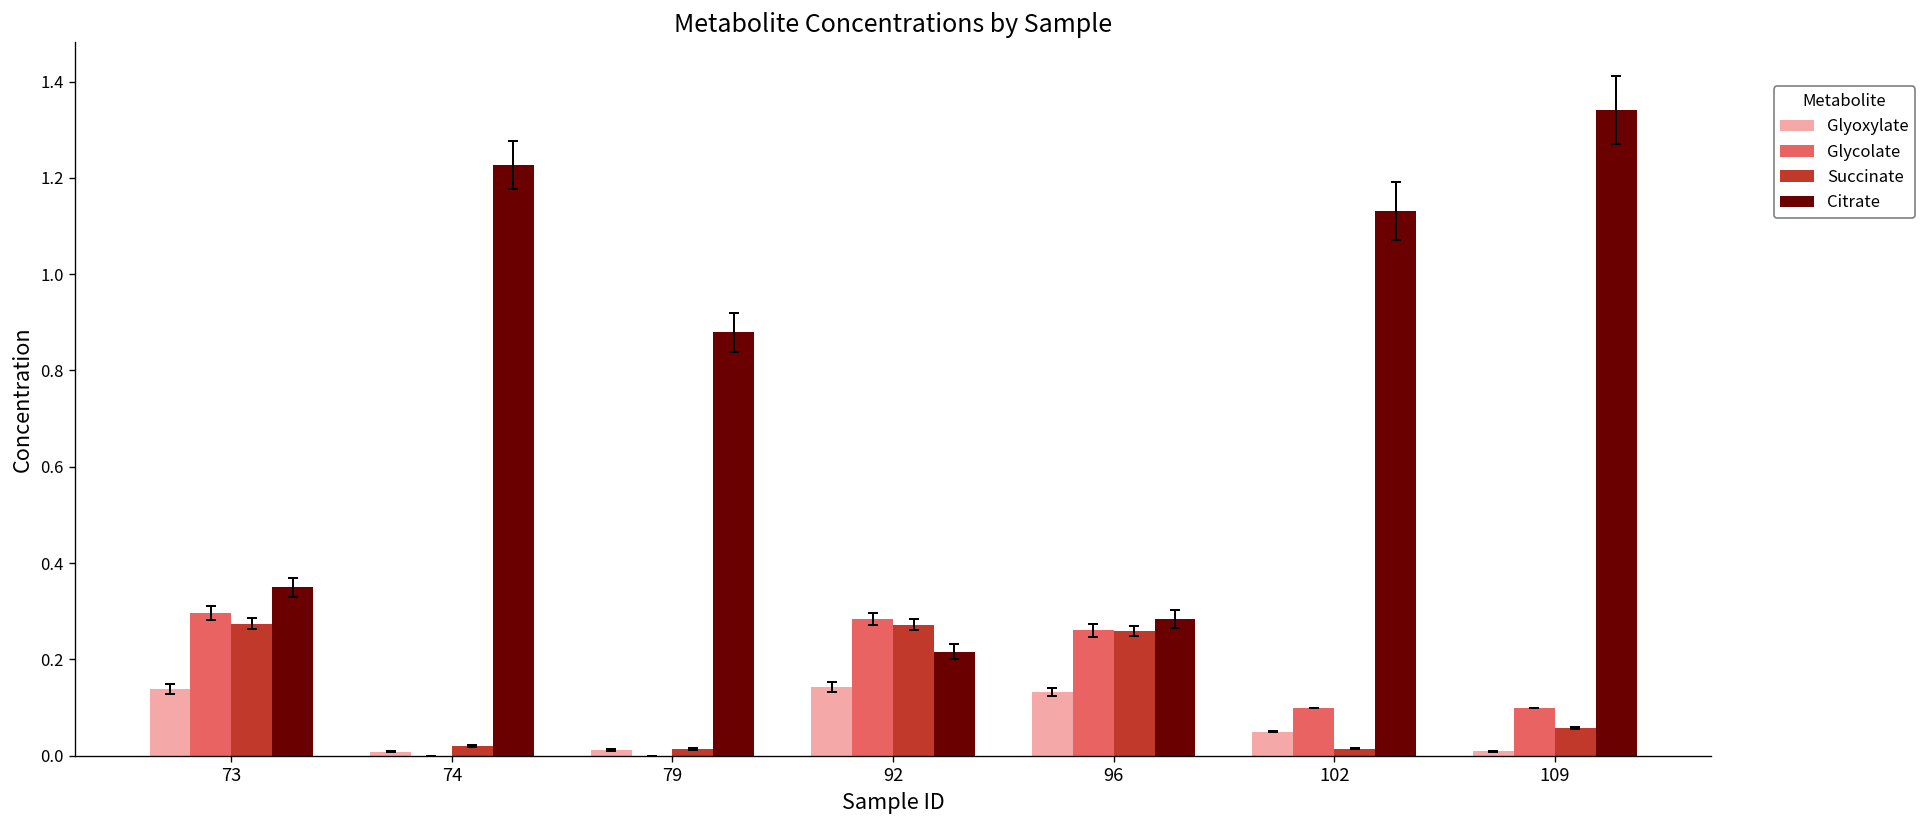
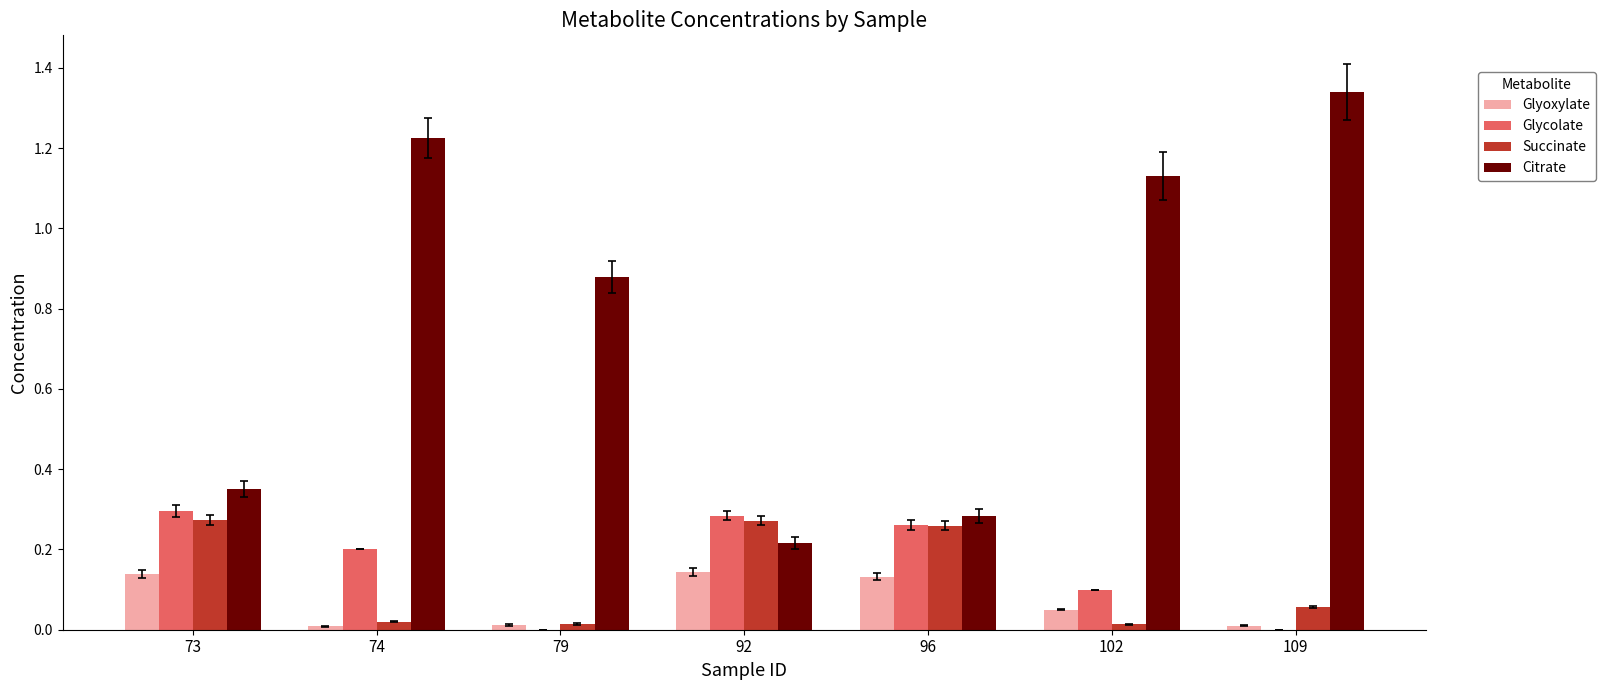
Glycolate, 74: 0.0 -> 0.2
Glycolate, 109: 0.1 -> 0.0
